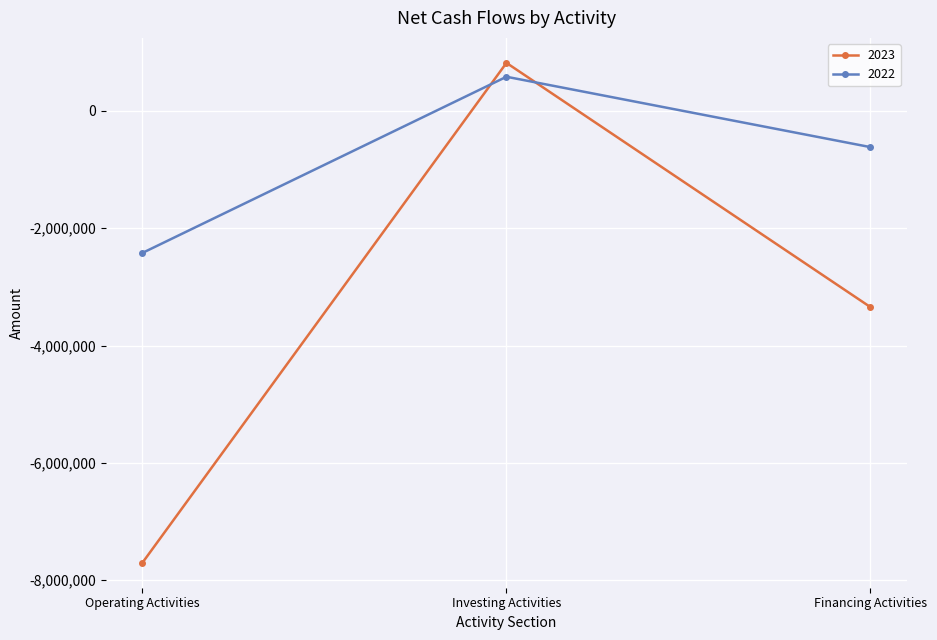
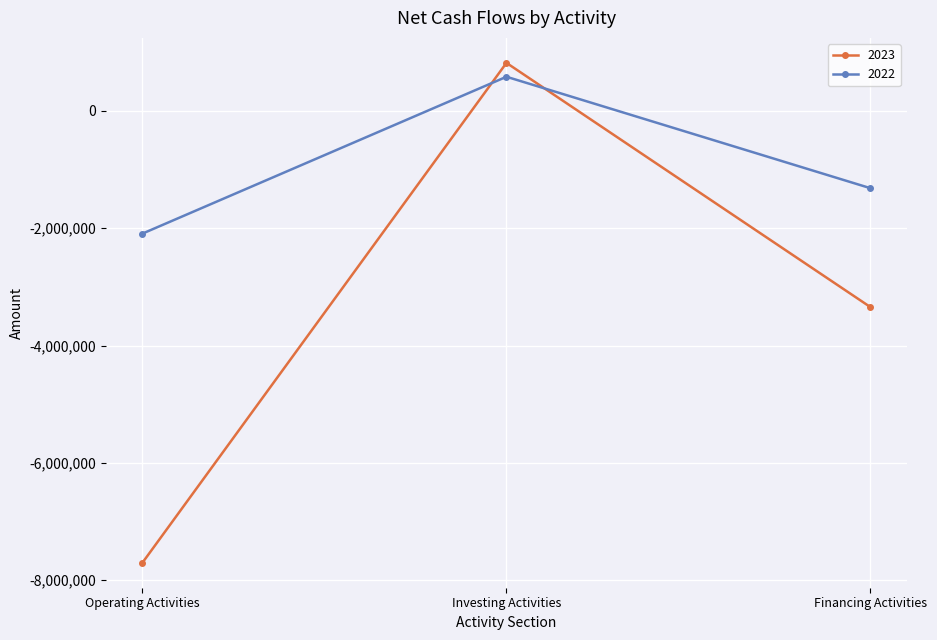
2022, Operating Activities: -2,400,000 -> -2,100,000
2022, Financing Activities: -600,000 -> -1,300,000
